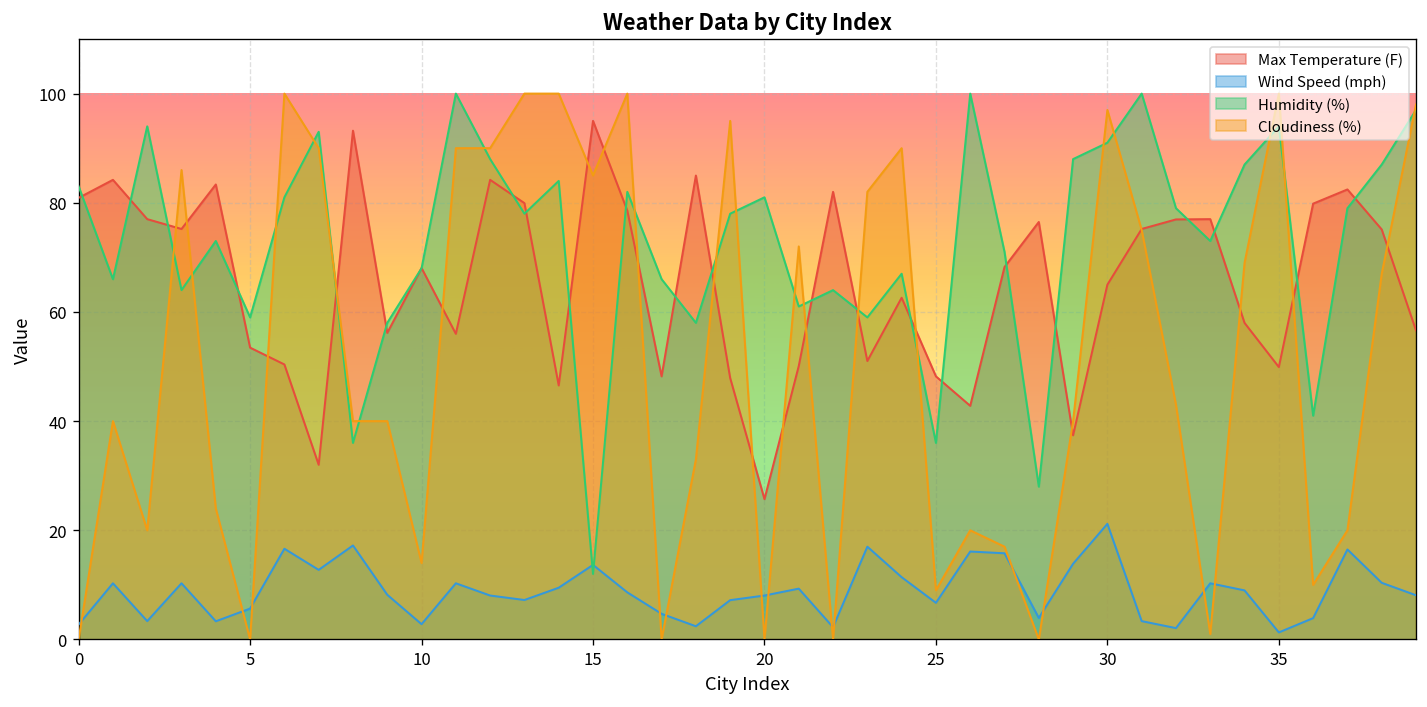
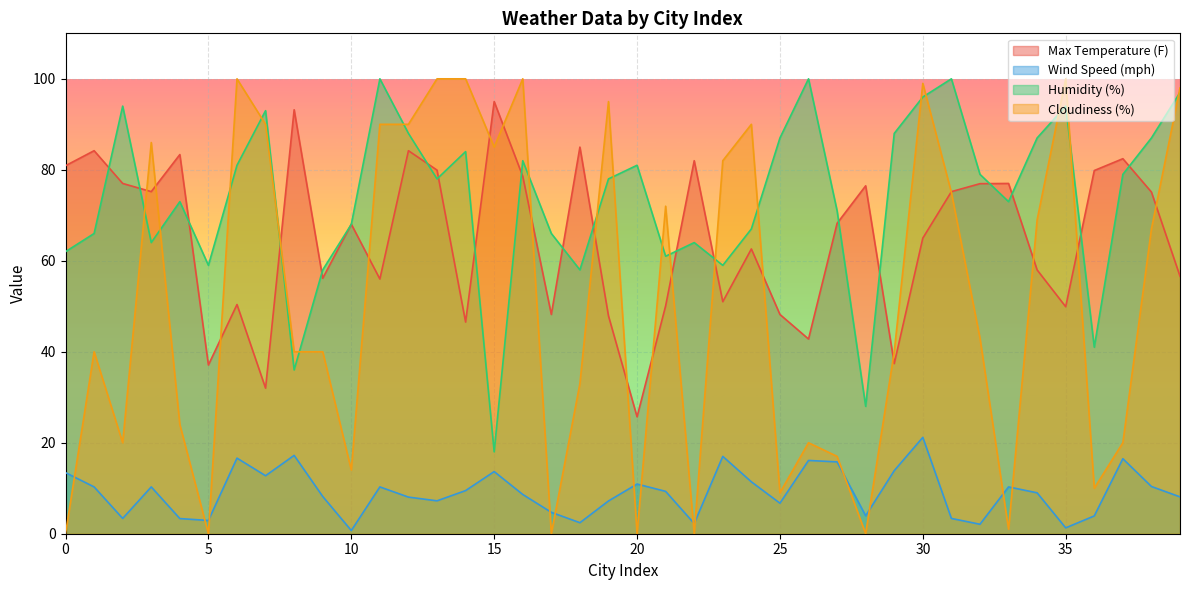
Wind Speed (mph), 0: 3 -> 13
Humidity (%), 0: 83 -> 62
Max Temperature (F), 5: 53 -> 37
Wind Speed (mph), 5: 6 -> 3
Wind Speed (mph), 10: 3 -> 1
Humidity (%), 15: 12 -> 18
Wind Speed (mph), 20: 8 -> 11
Humidity (%), 25: 36 -> 87
Humidity (%), 30: 91 -> 96
Cloudiness (%), 30: 97 -> 99
